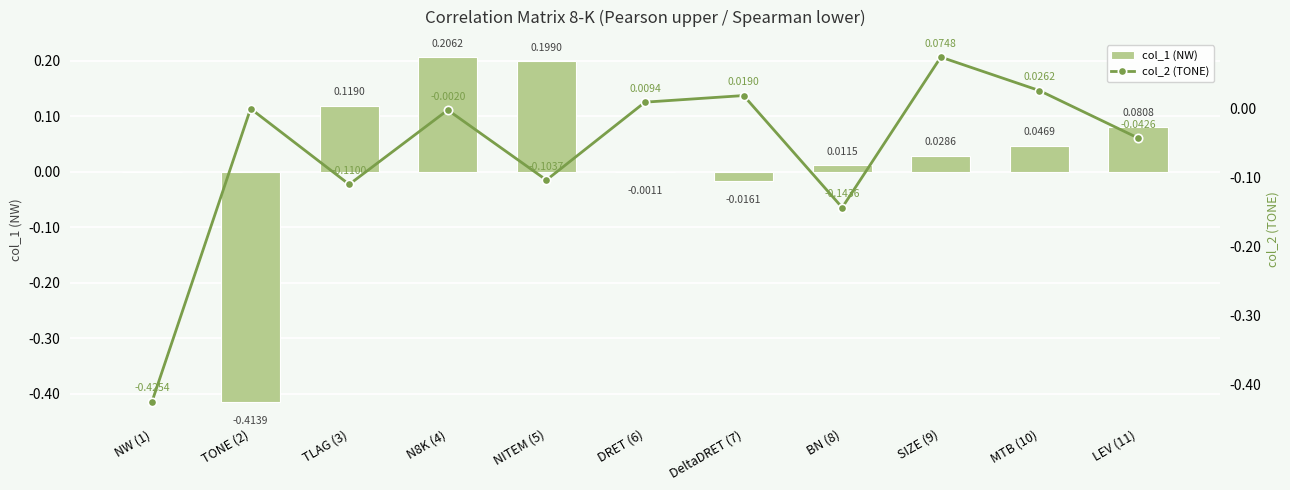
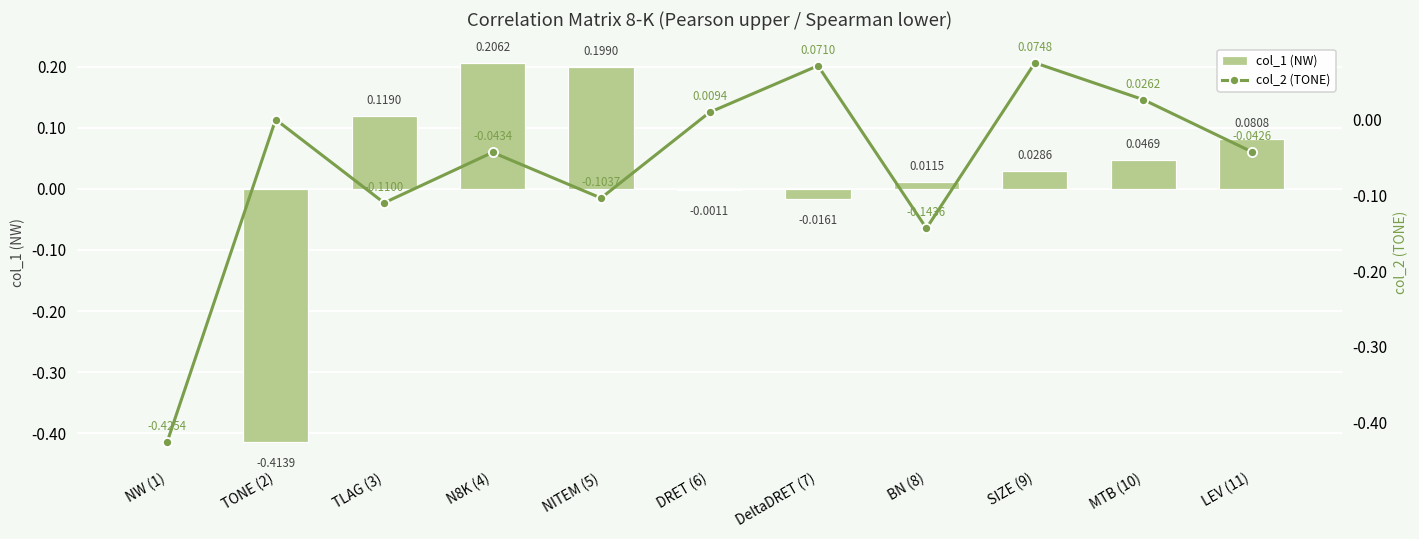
col_2 (TONE), N8K (4): -0.0020 -> -0.0434
col_2 (TONE), DeltaDRET (7): 0.0190 -> 0.0710
